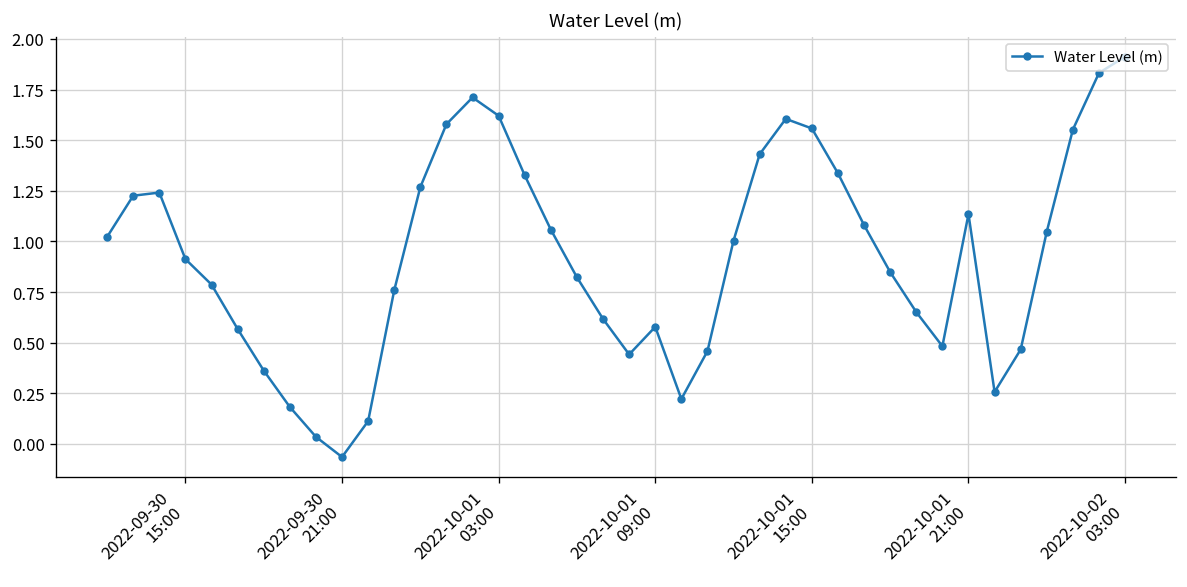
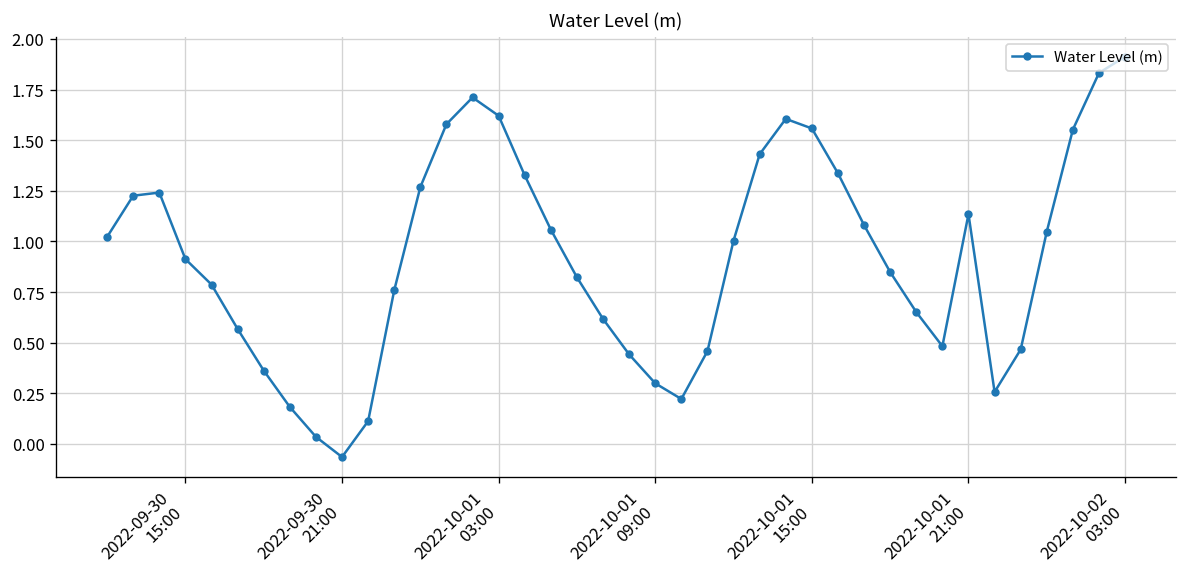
2022-10-01 09:00: 0.58 -> 0.30
